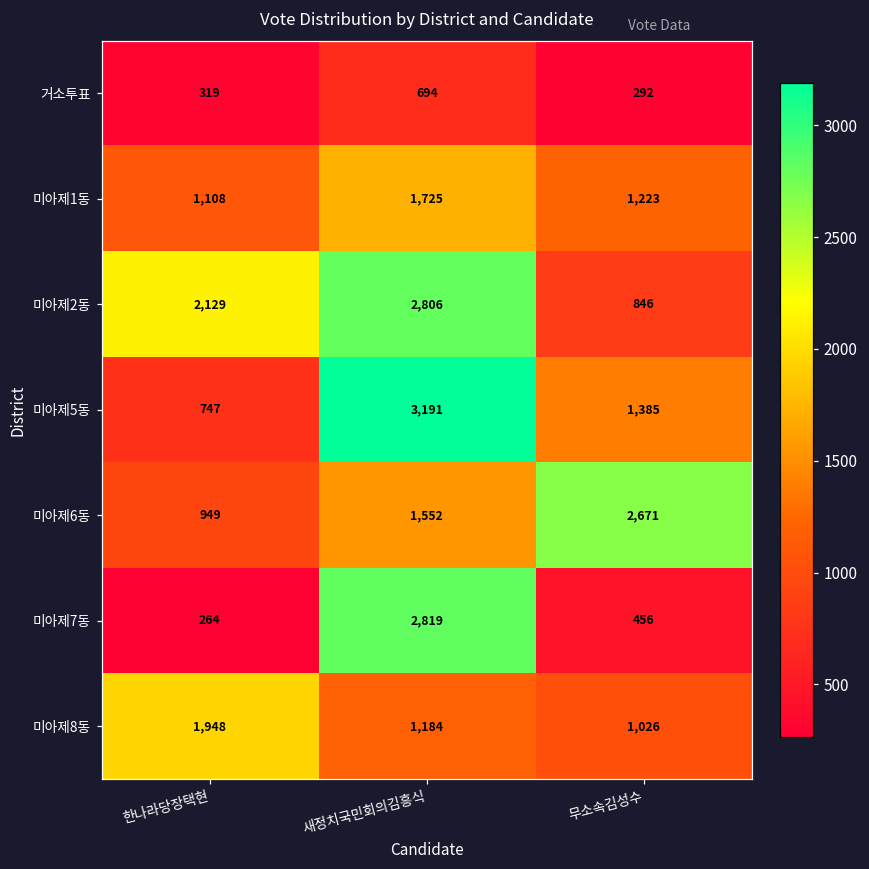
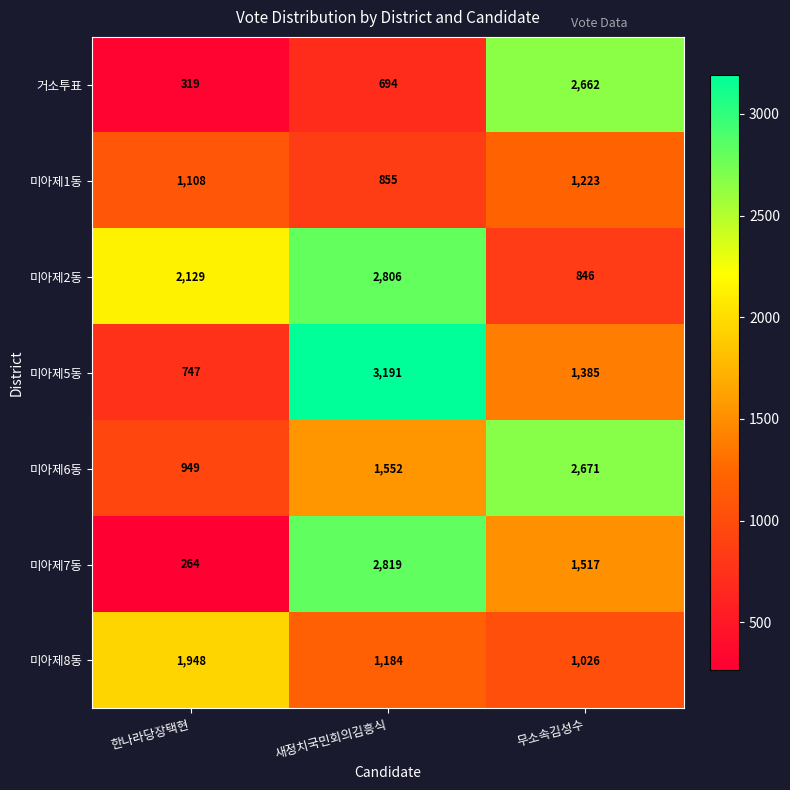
거소투표, 무소속김성수: 292 -> 2,662
미아제1동, 새정치국민회의김흥식: 1,725 -> 855
미아제7동, 무소속김성수: 456 -> 1,517
